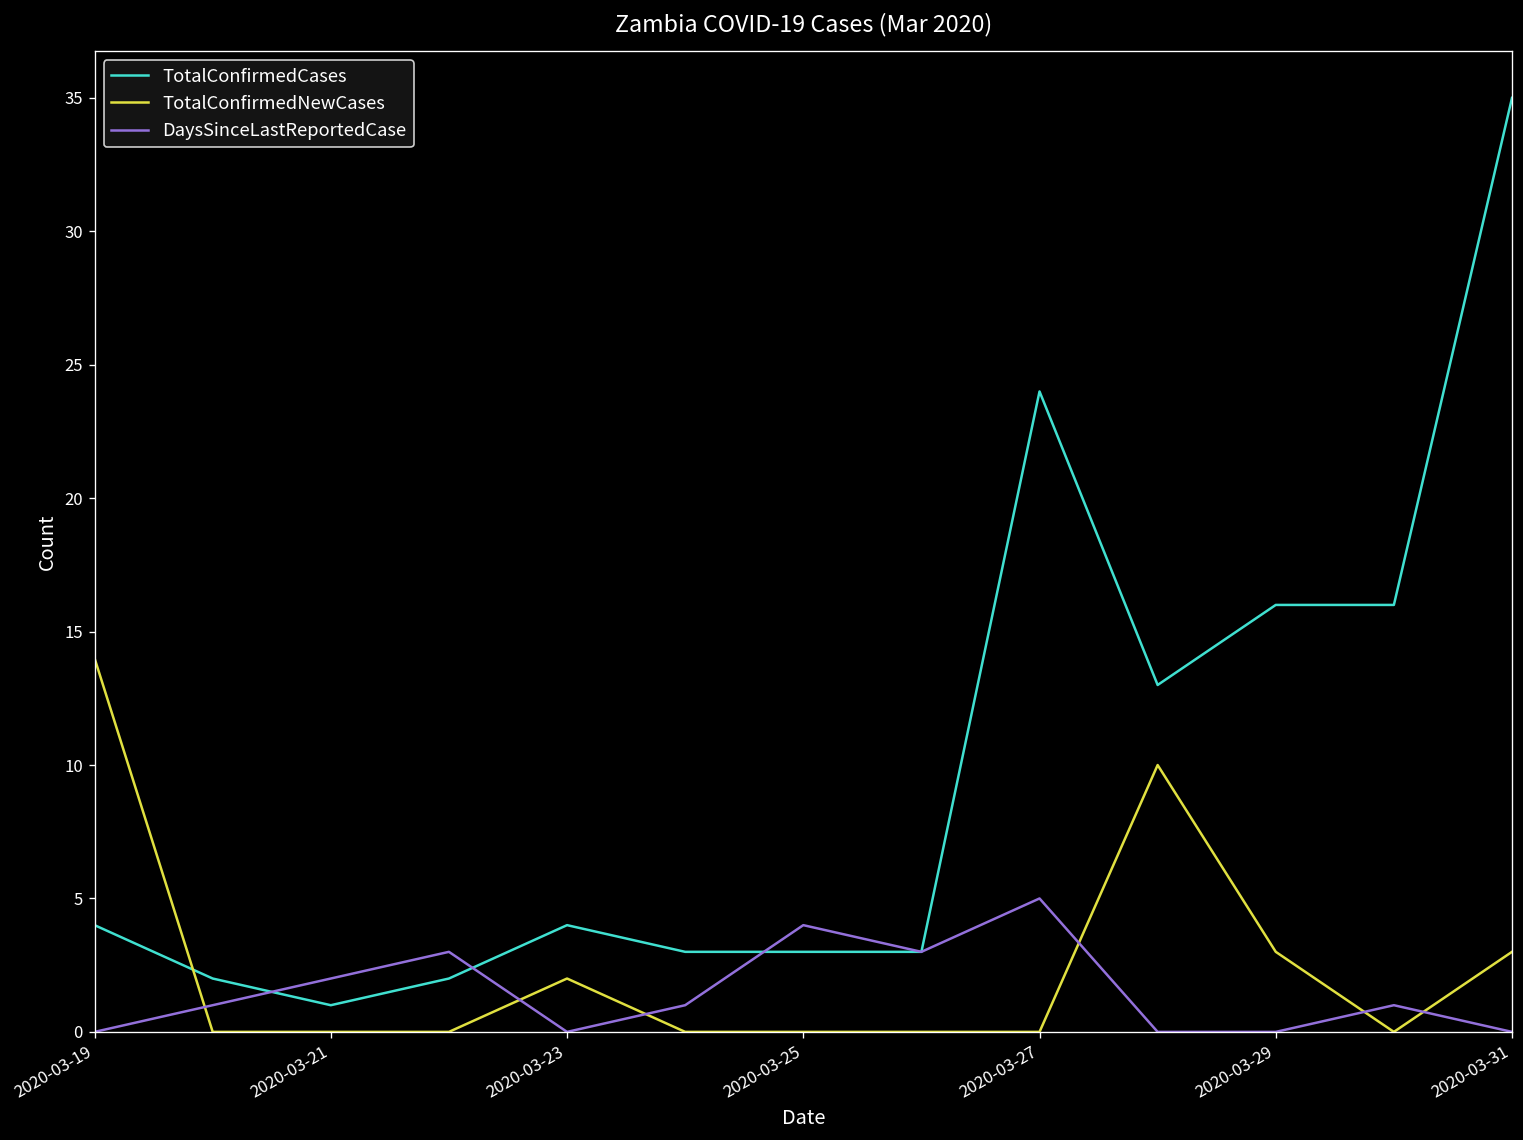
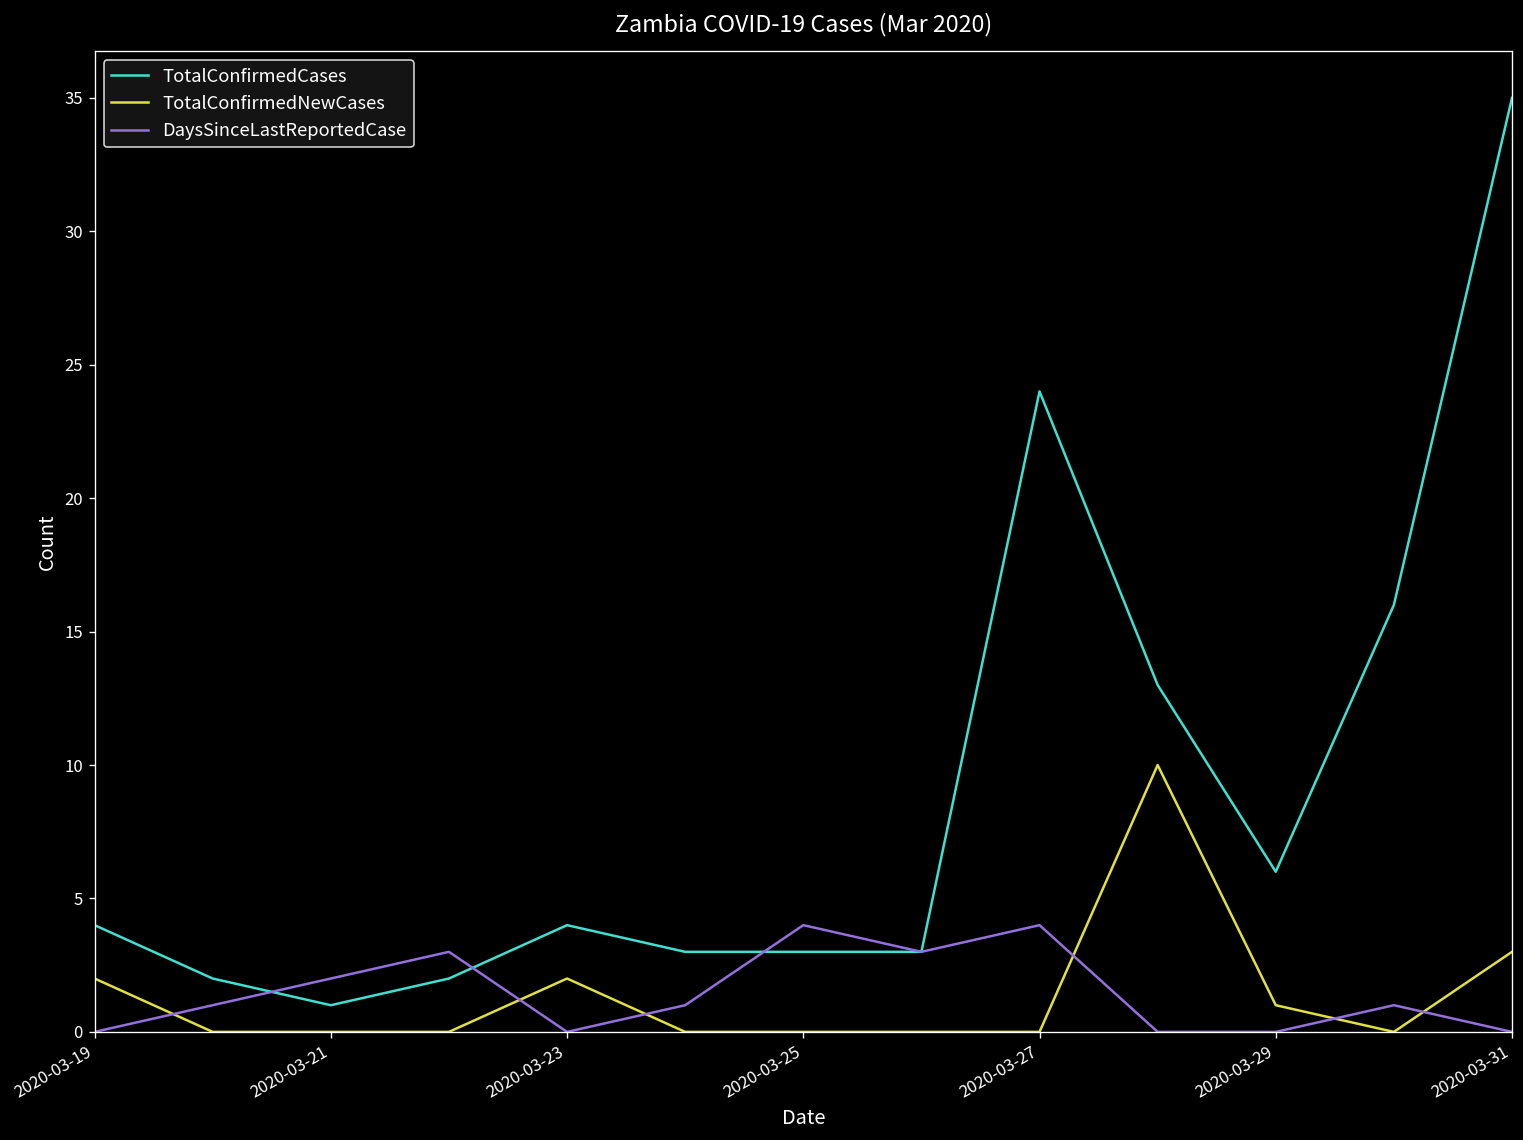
TotalConfirmedNewCases, 2020-03-19: 14 -> 2
DaysSinceLastReportedCase, 2020-03-27: 5 -> 4
TotalConfirmedCases, 2020-03-29: 16 -> 6
TotalConfirmedNewCases, 2020-03-29: 3 -> 1
